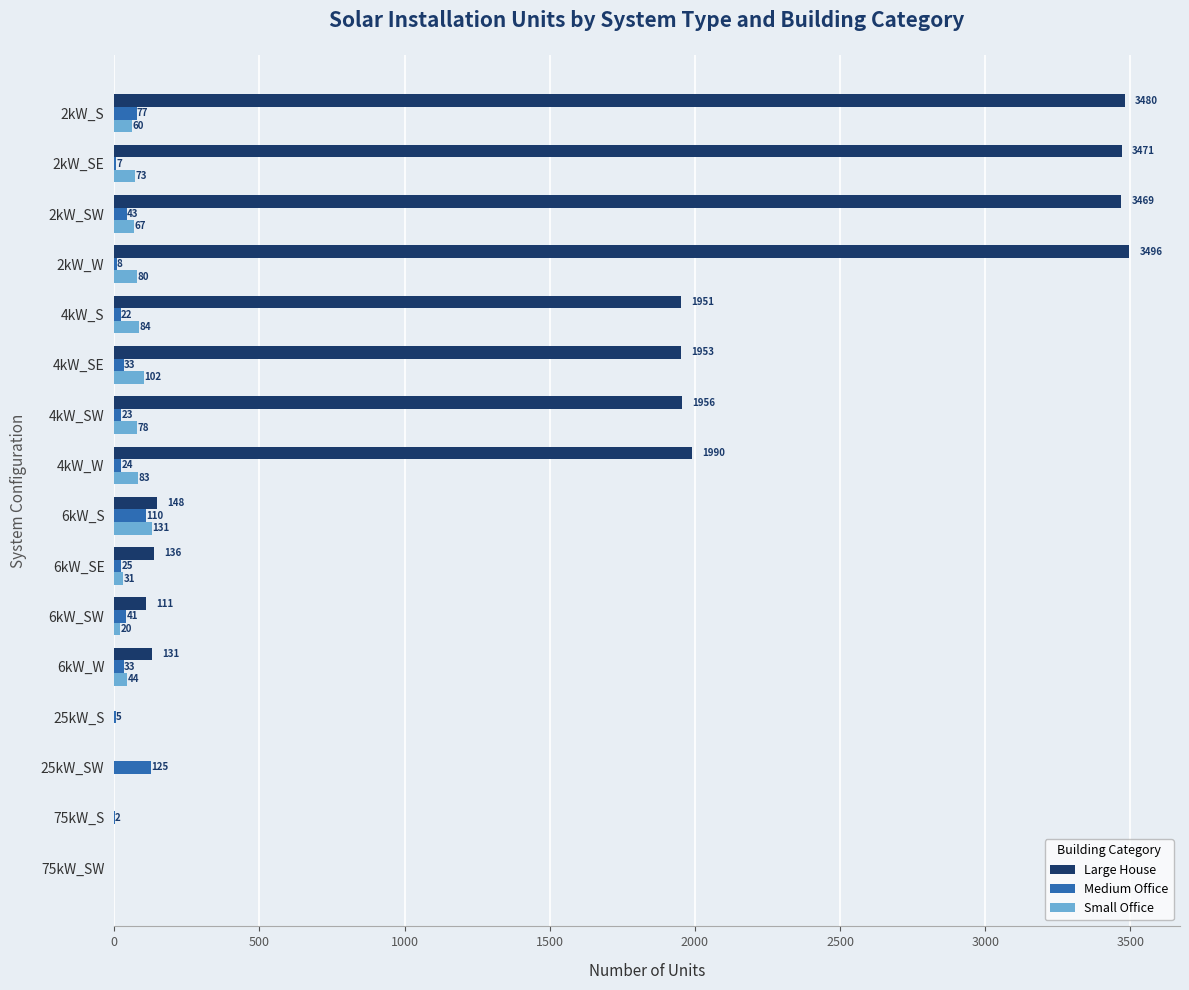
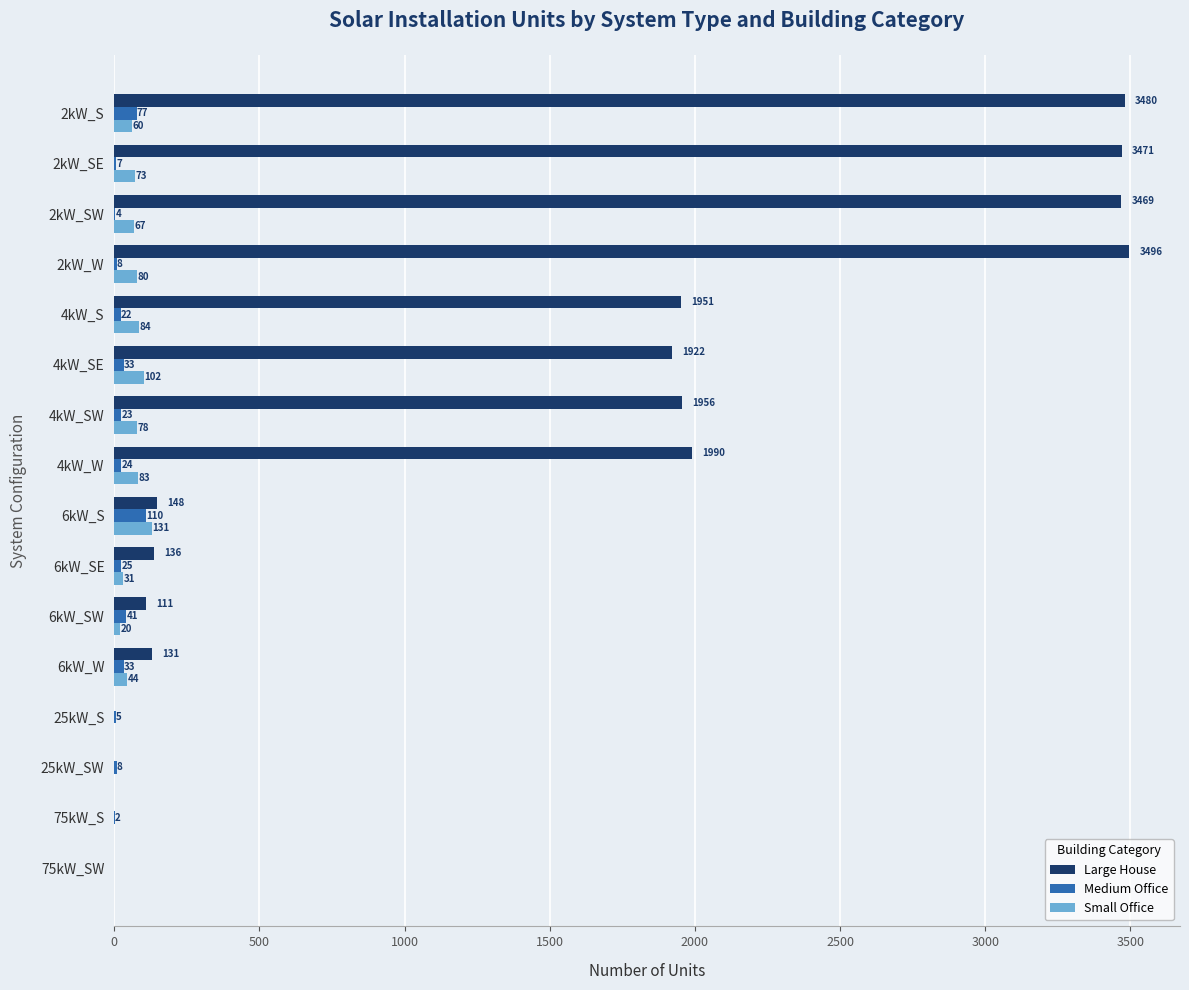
Medium Office, 2kW_SW: 43 -> 4
Large House, 4kW_SE: 1953 -> 1922
Medium Office, 25kW_SW: 125 -> 8
